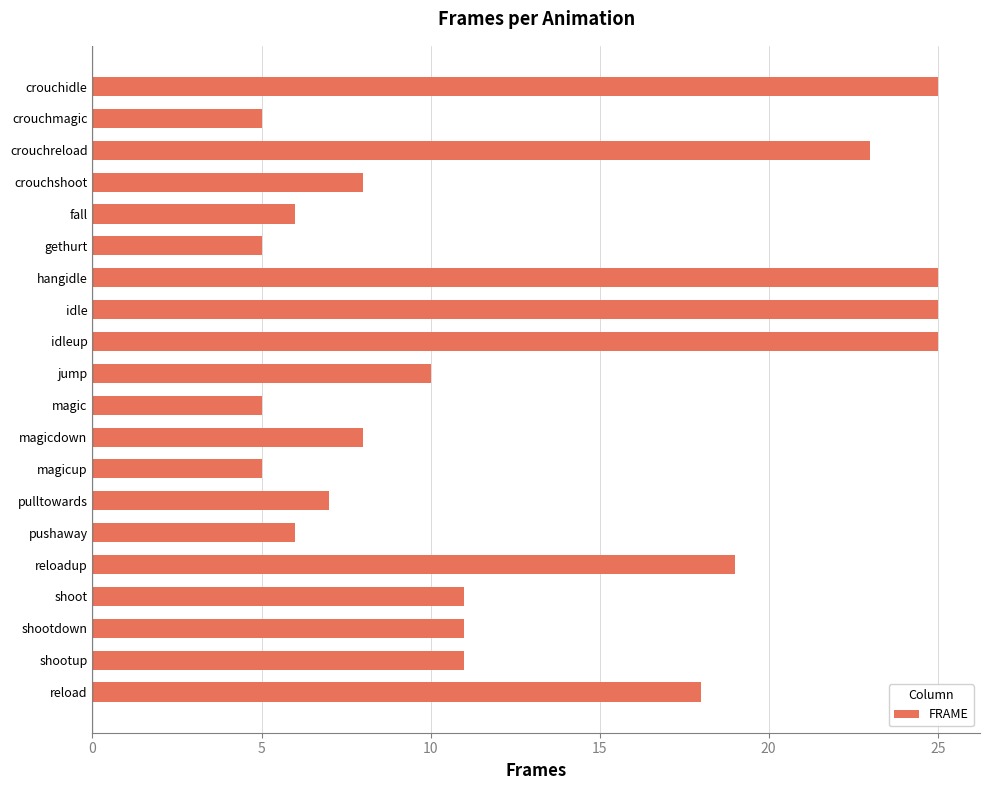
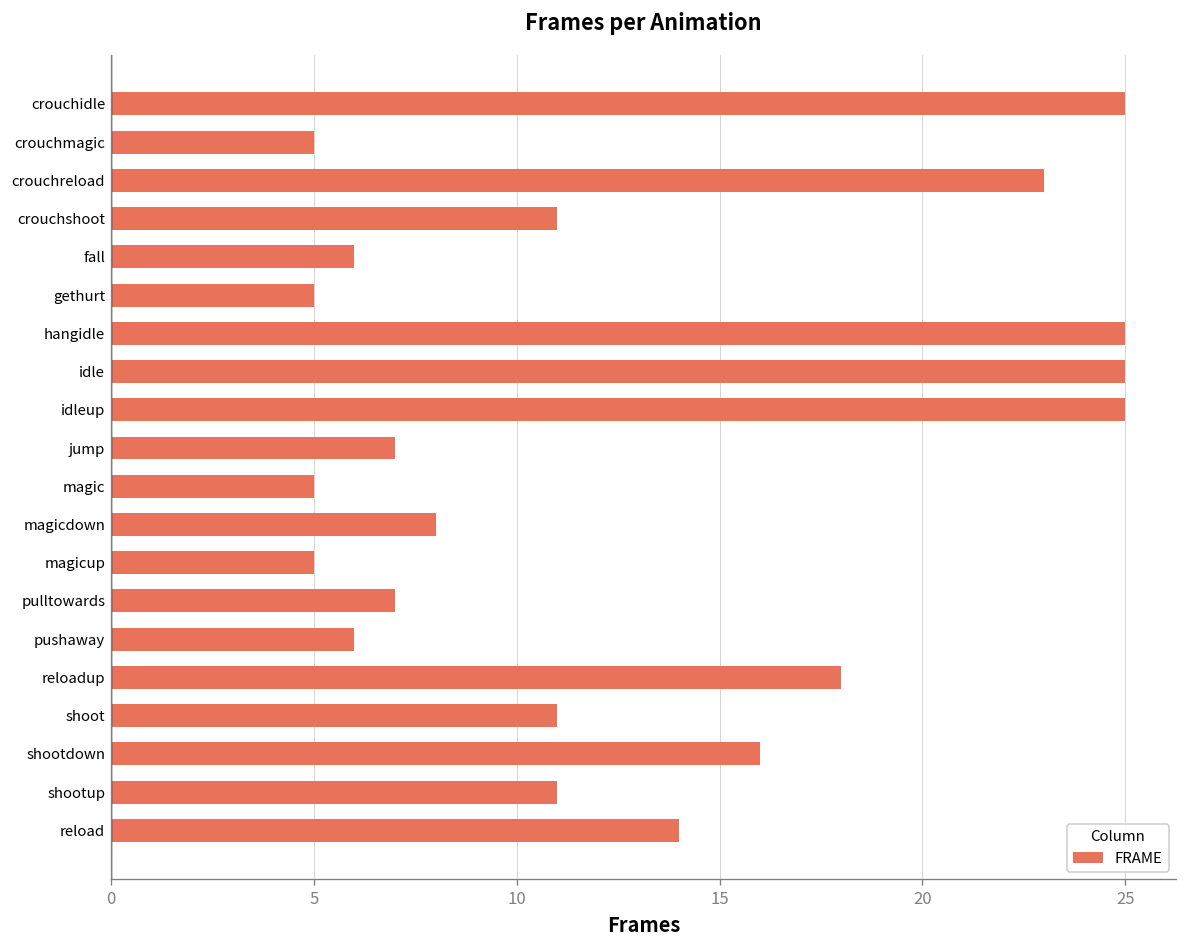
crouchshoot: 8 -> 11
jump: 10 -> 7
reloadup: 19 -> 18
shootdown: 11 -> 16
reload: 18 -> 14
